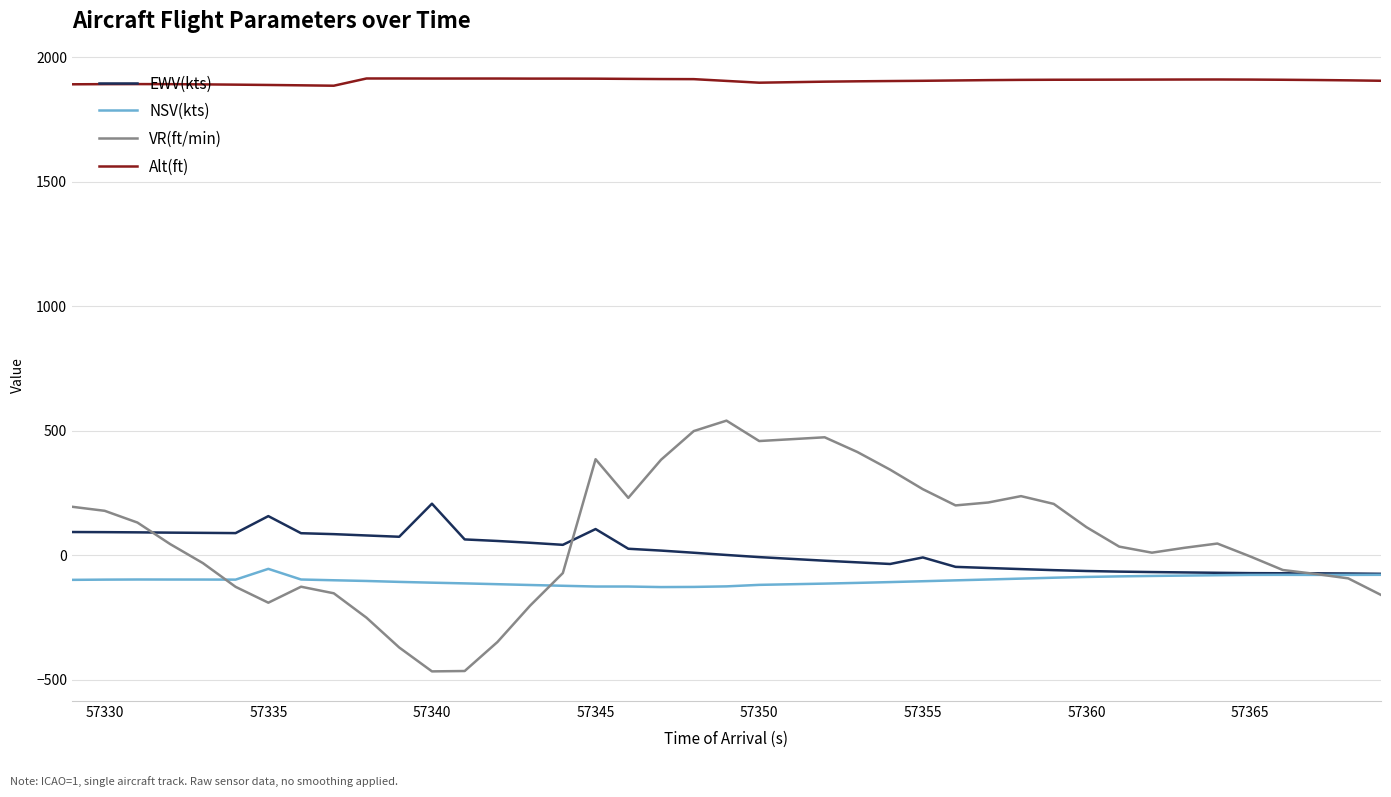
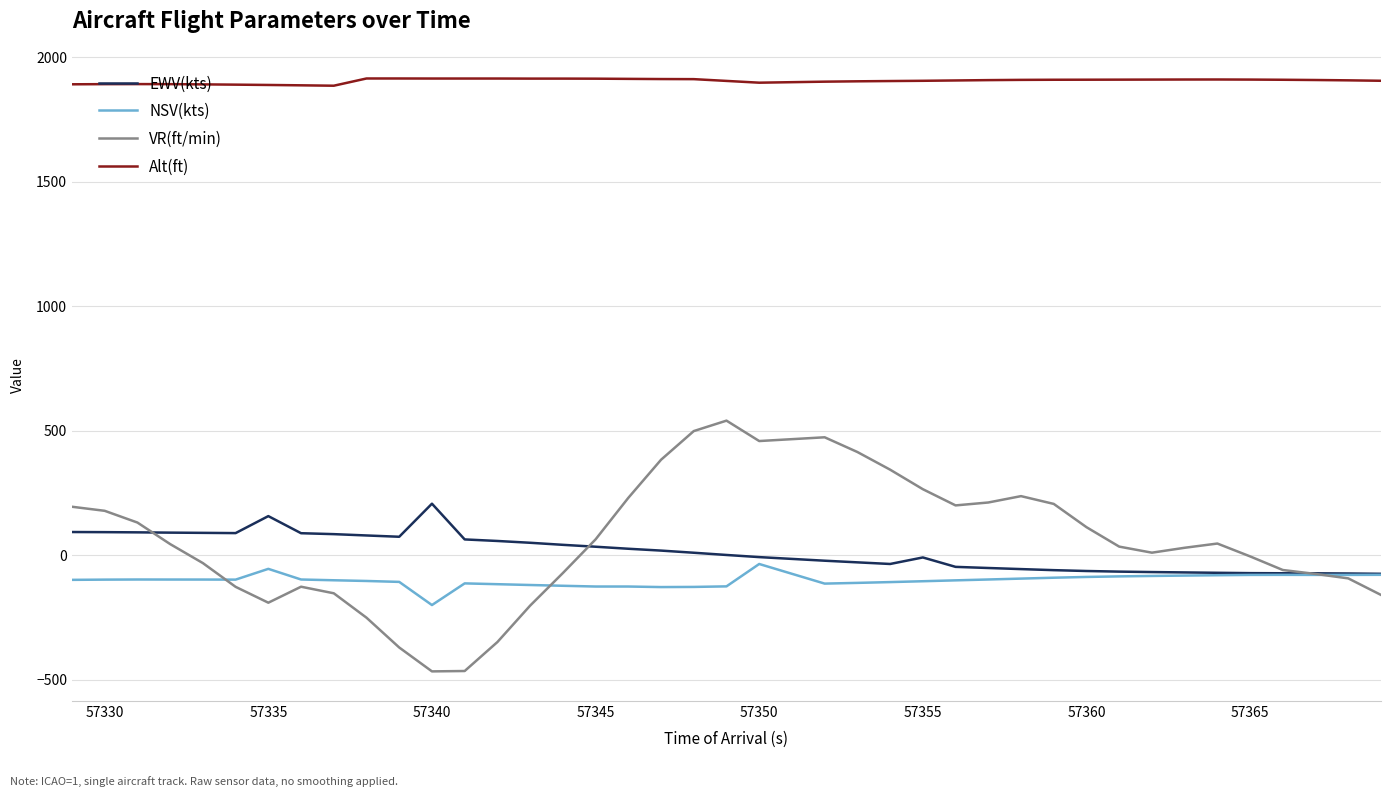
NSV(kts), 57340: -110 -> -200
EWV(kts), 57345: 100 -> 30
VR(ft/min), 57345: 390 -> 60
NSV(kts), 57350: -120 -> -40
